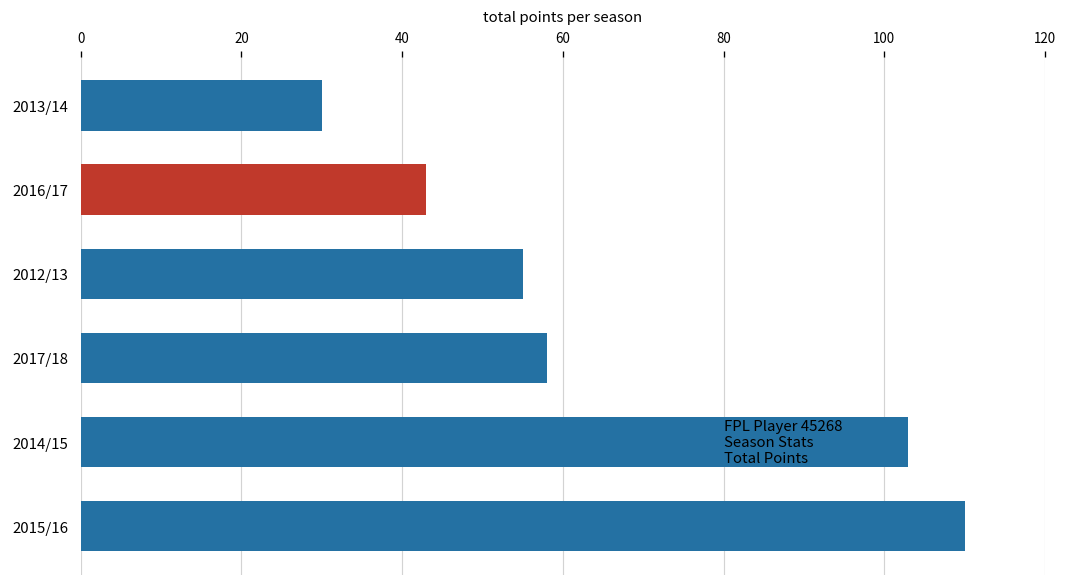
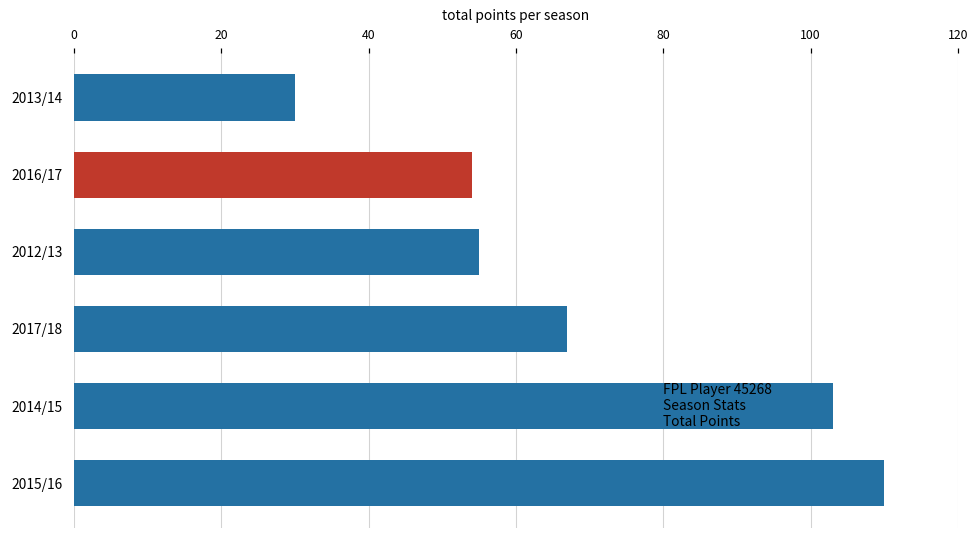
2016/17: 43 -> 54
2017/18: 58 -> 67
